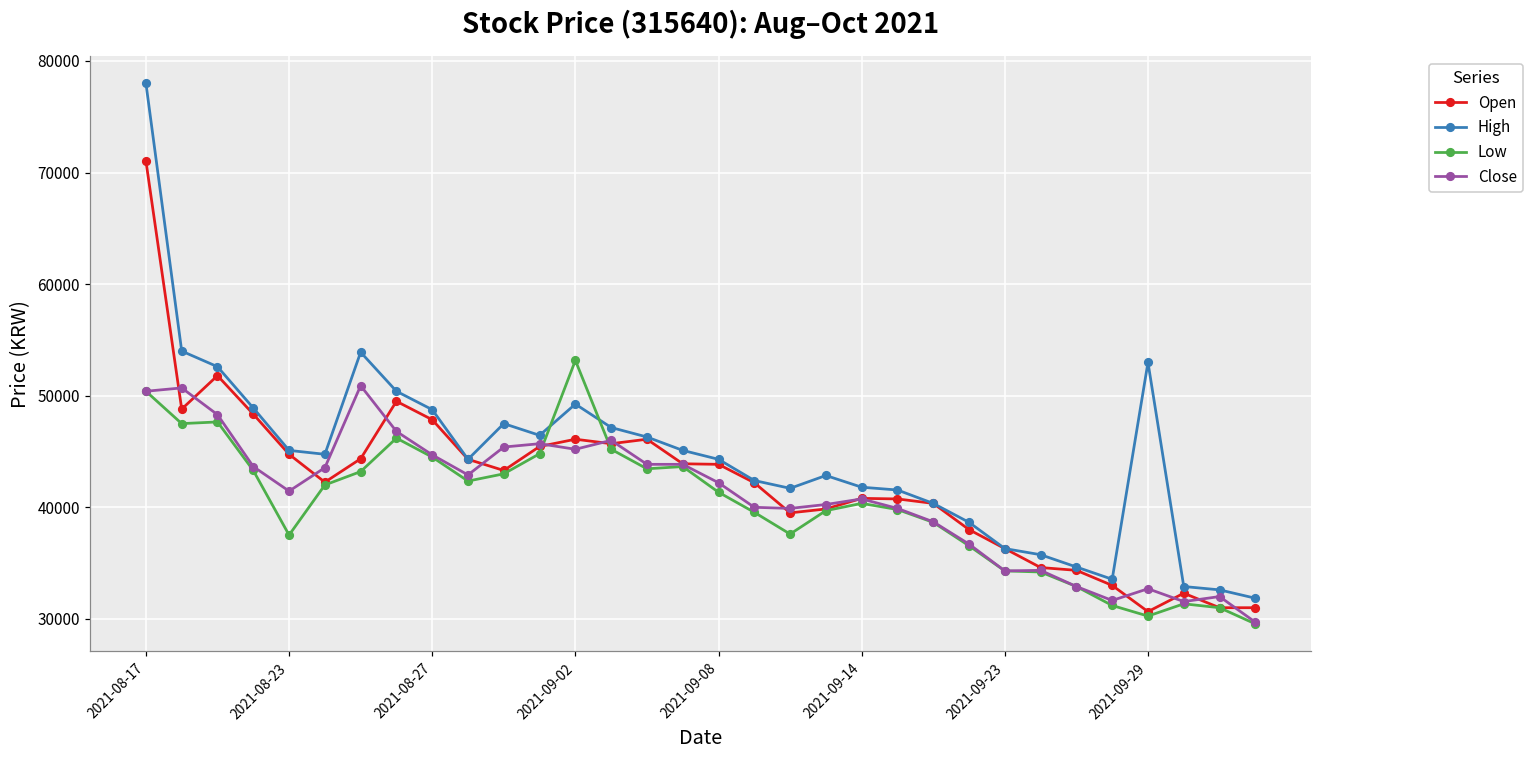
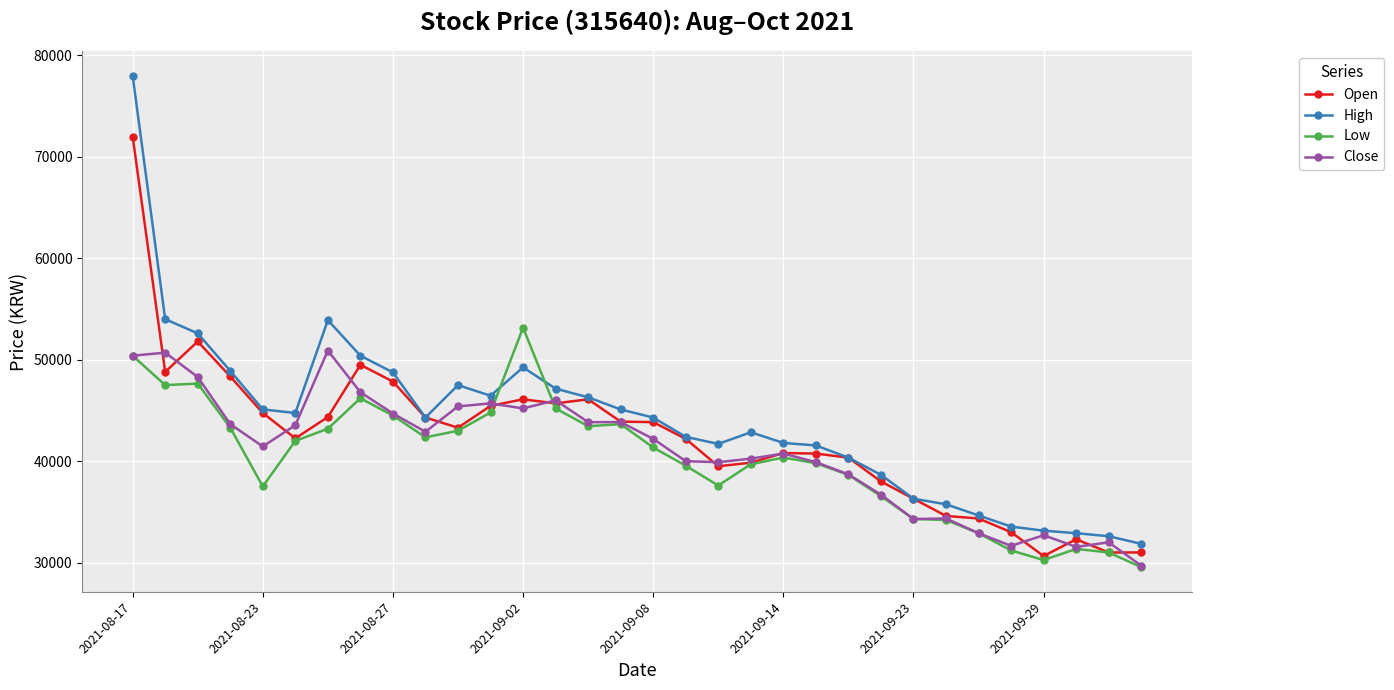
Open, 2021-08-17: 71000 -> 72000
High, 2021-09-29: 53000 -> 33200
